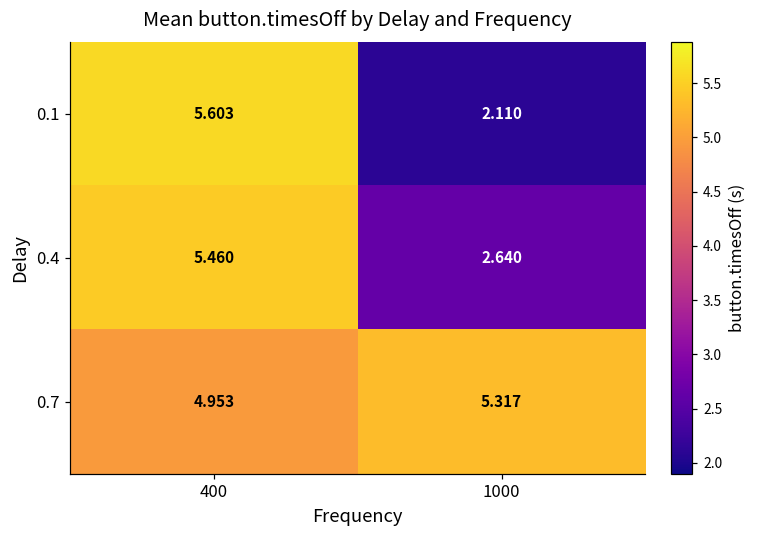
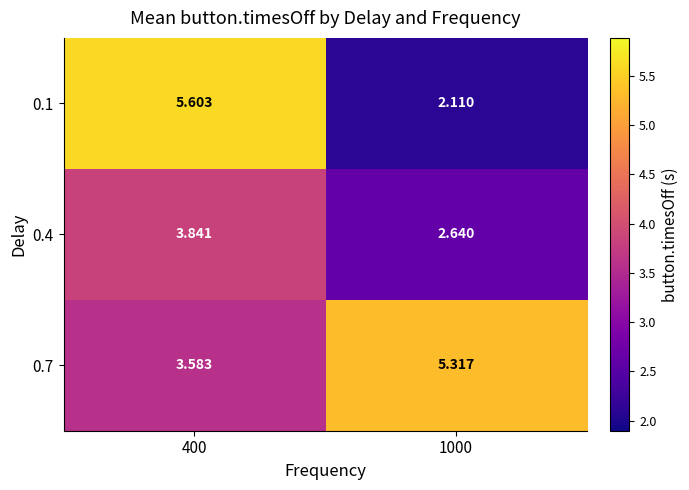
0.4, 400: 5.460 -> 3.841
0.7, 400: 4.953 -> 3.583
